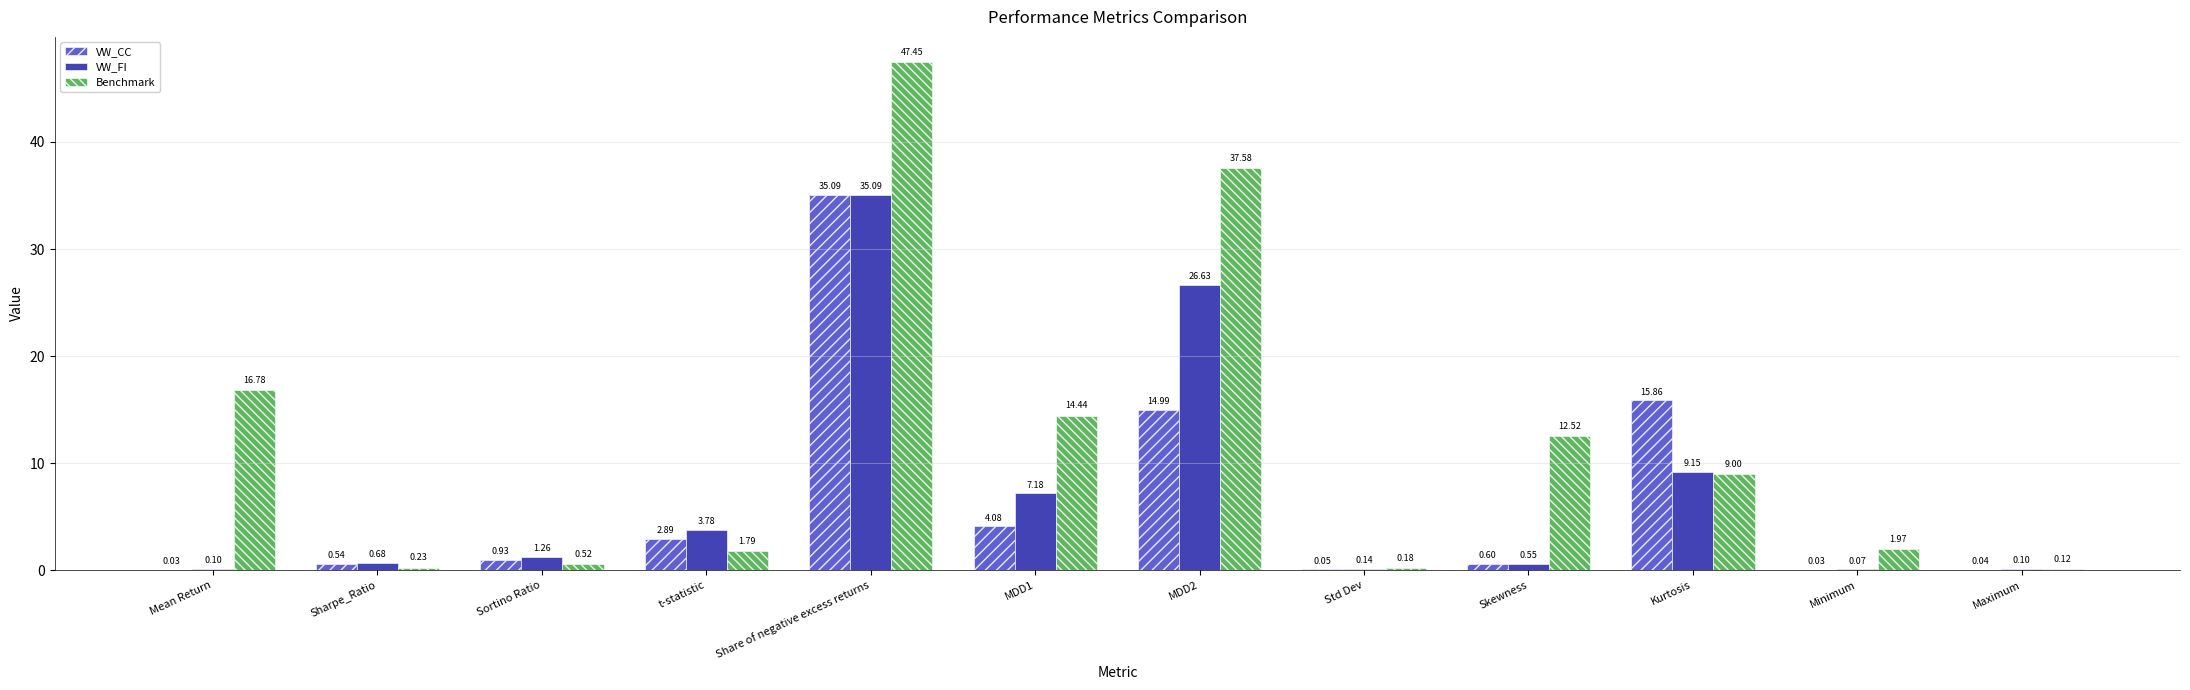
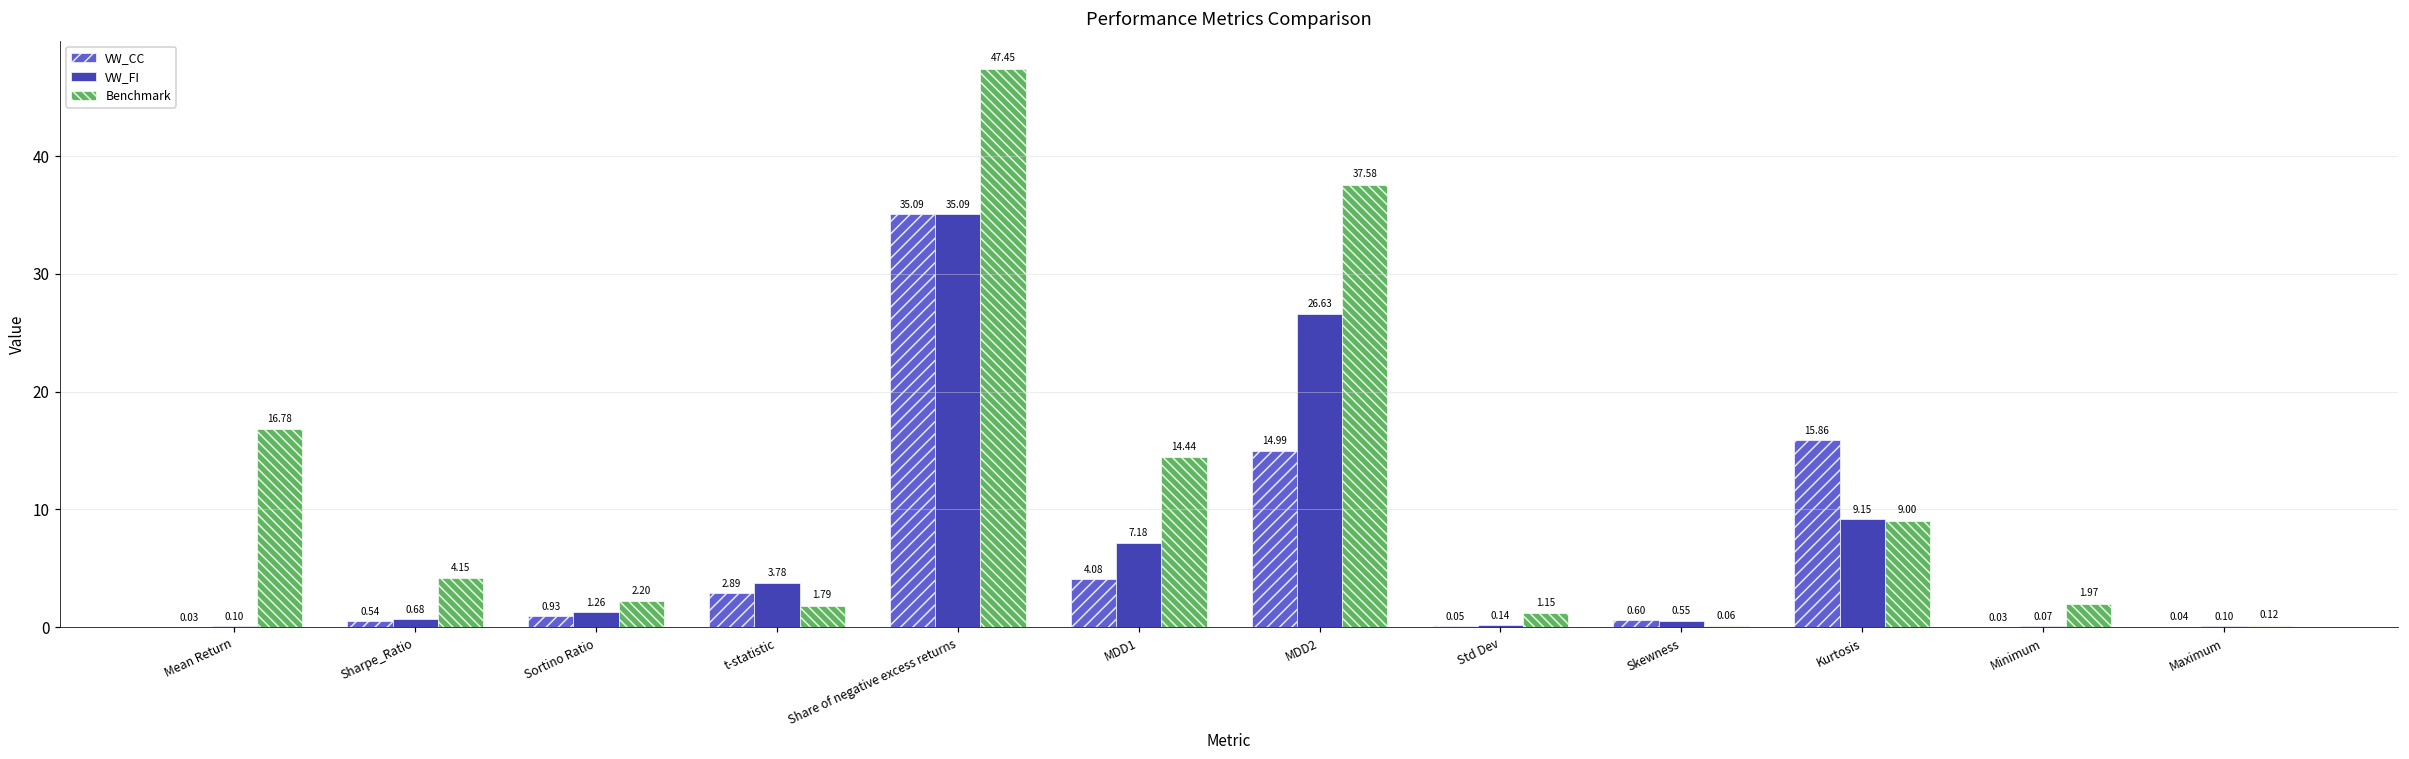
Benchmark, Sharpe_Ratio: 0.23 -> 4.15
Benchmark, Sortino Ratio: 0.52 -> 2.20
Benchmark, Std Dev: 0.18 -> 1.15
Benchmark, Skewness: 12.52 -> 0.06
